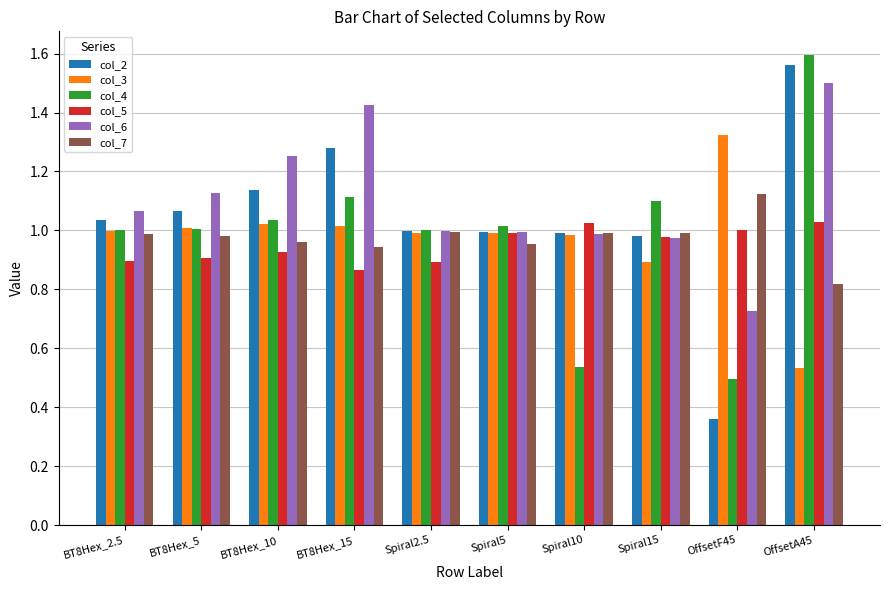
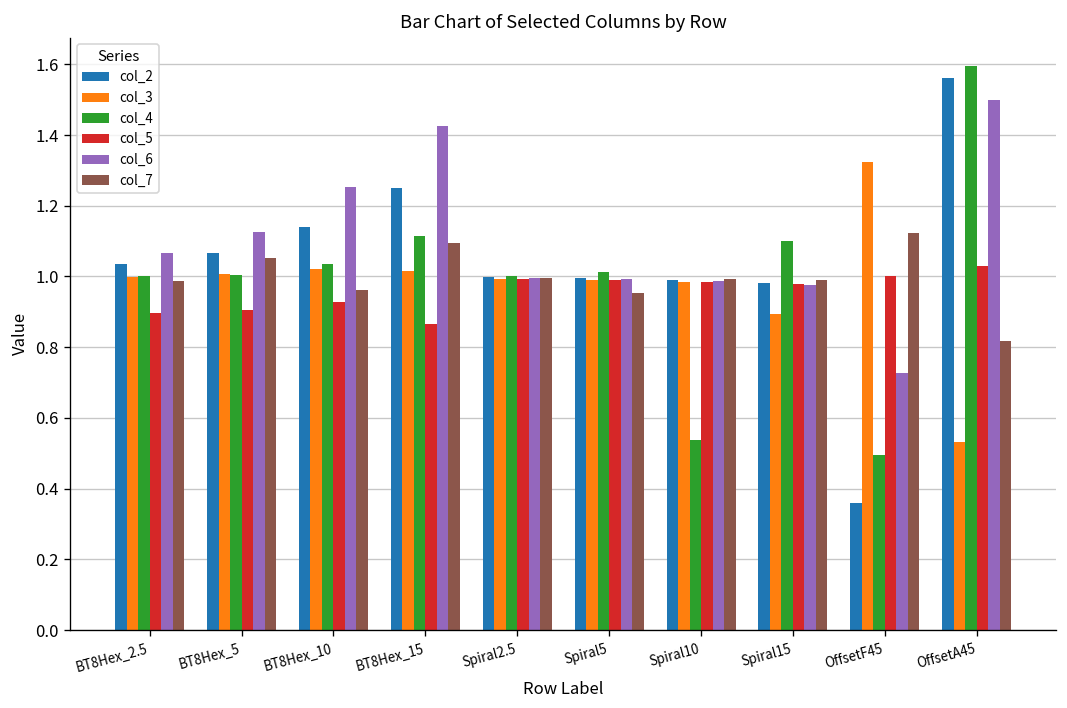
col_7, BT8Hex_5: 0.98 -> 1.05
col_2, BT8Hex_15: 1.28 -> 1.25
col_7, BT8Hex_15: 0.95 -> 1.09
col_5, Spiral2.5: 0.89 -> 0.99
col_5, Spiral10: 1.03 -> 0.98
